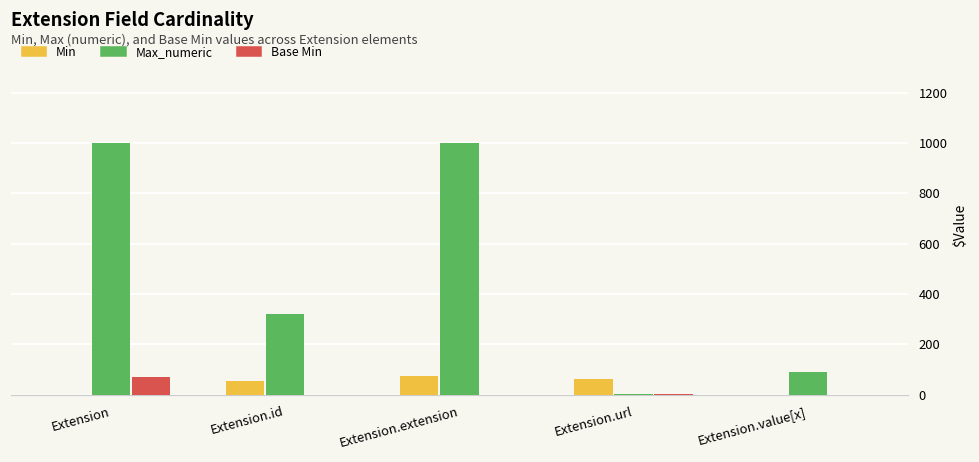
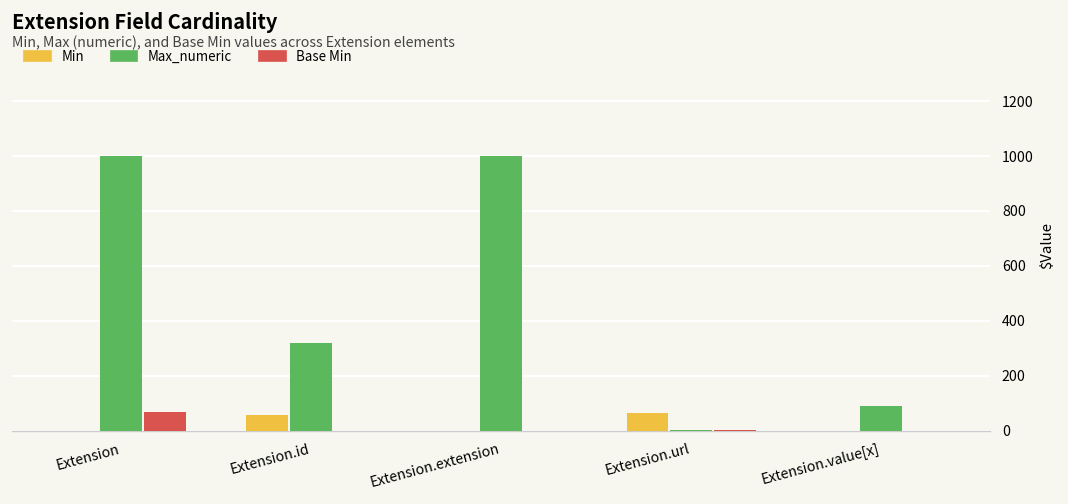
Min, Extension.extension: 70 -> 0
